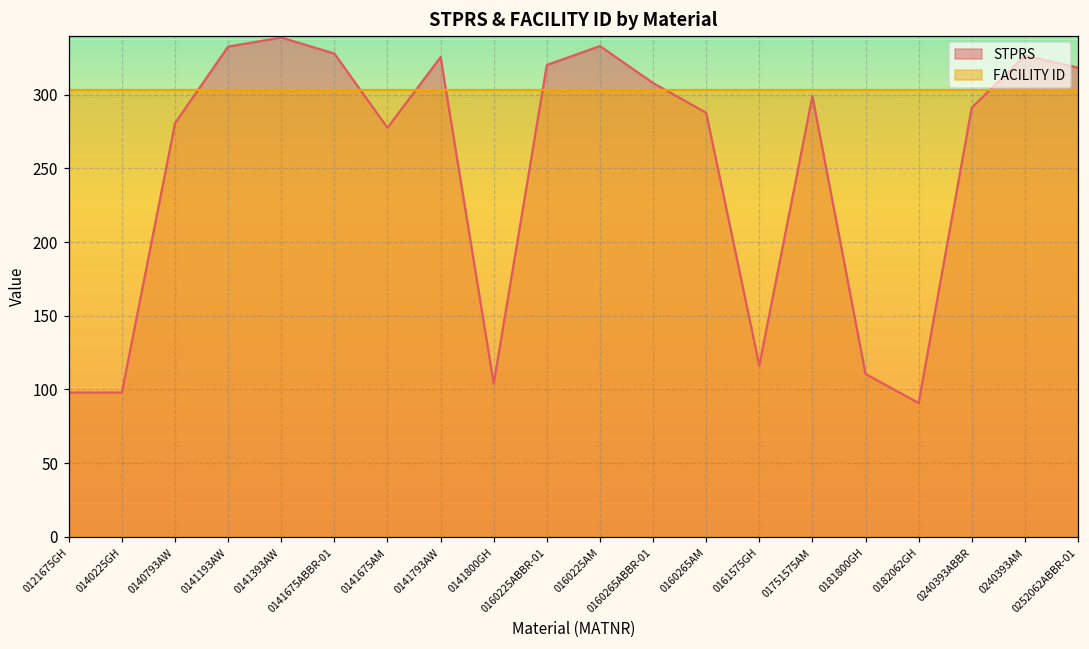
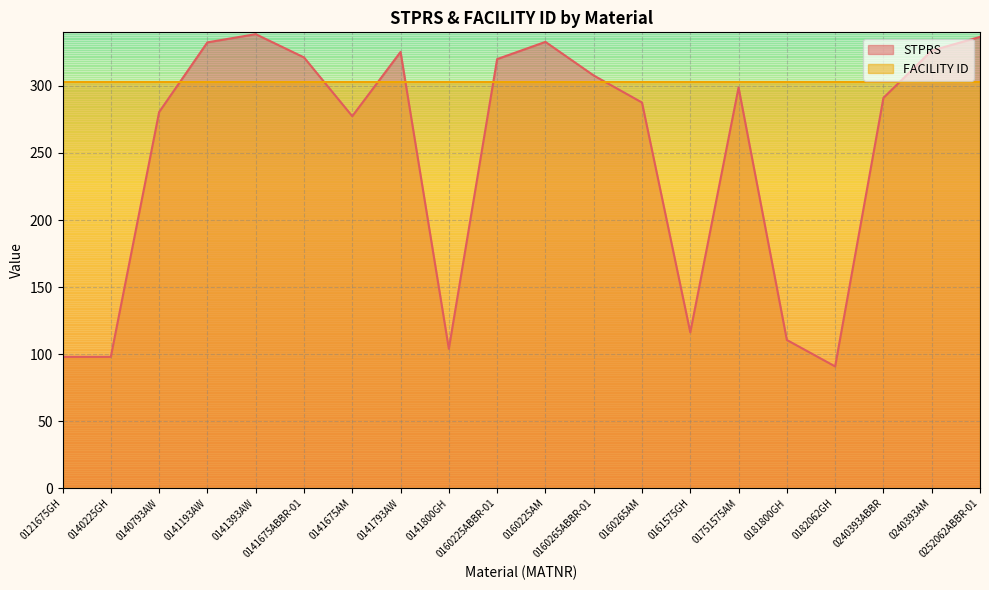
STPRS, 0141675ABBR-01: 328 -> 321
STPRS, 0252062ABBR-01: 318 -> 337
